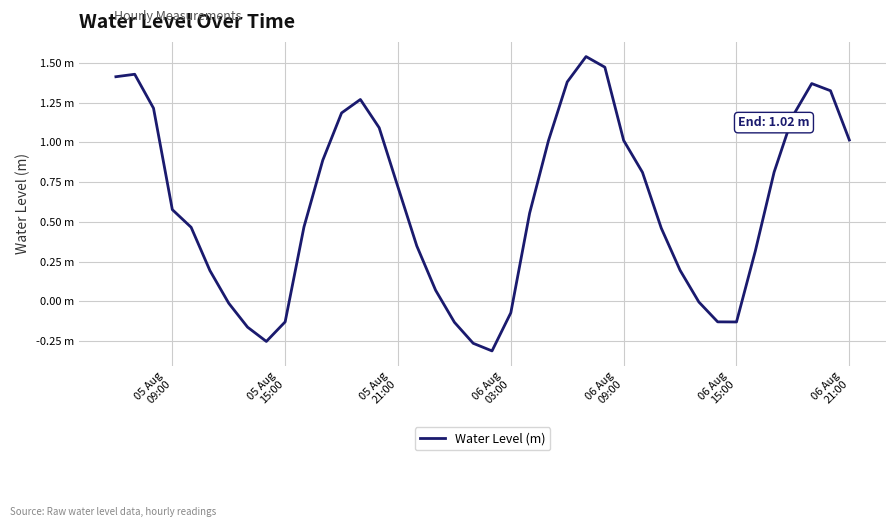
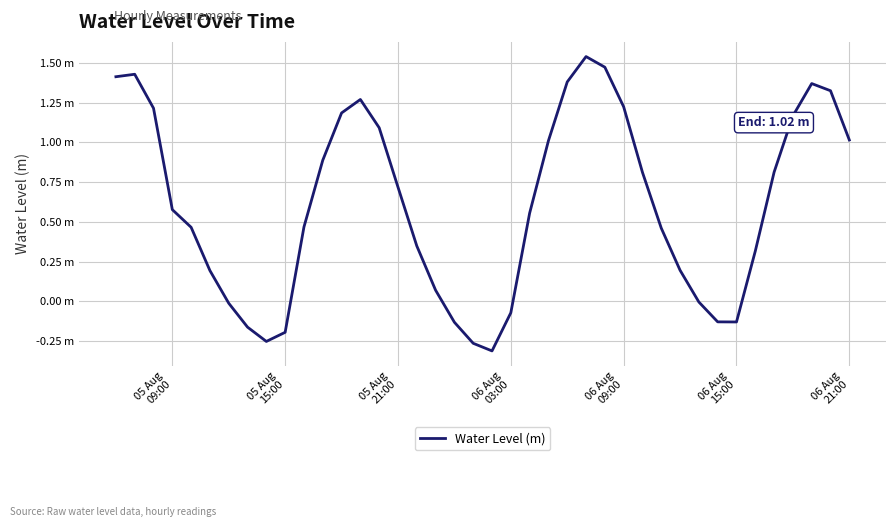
05 Aug 15:00: -0.13 m -> -0.20 m
06 Aug 09:00: 1.01 m -> 1.22 m
